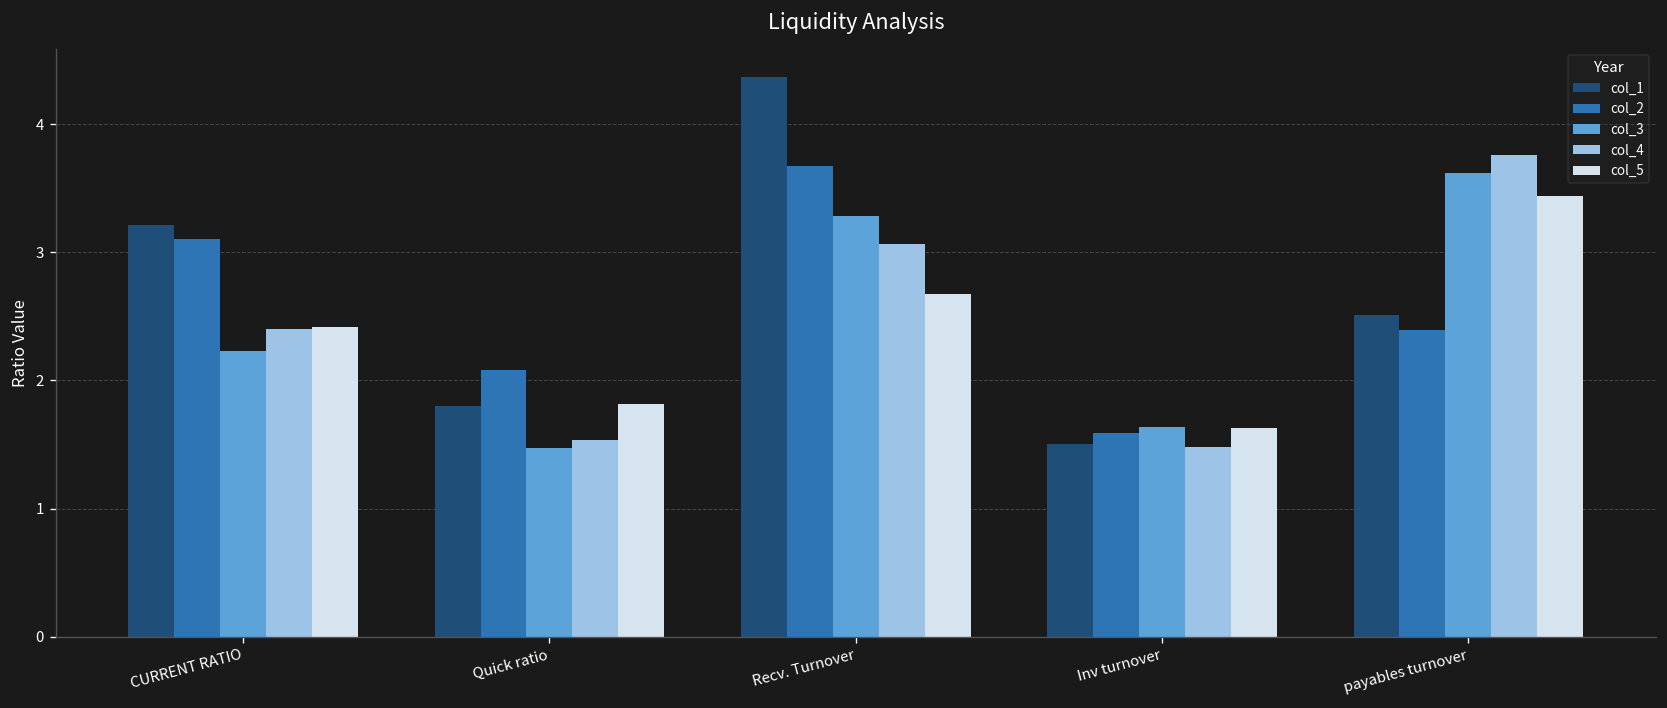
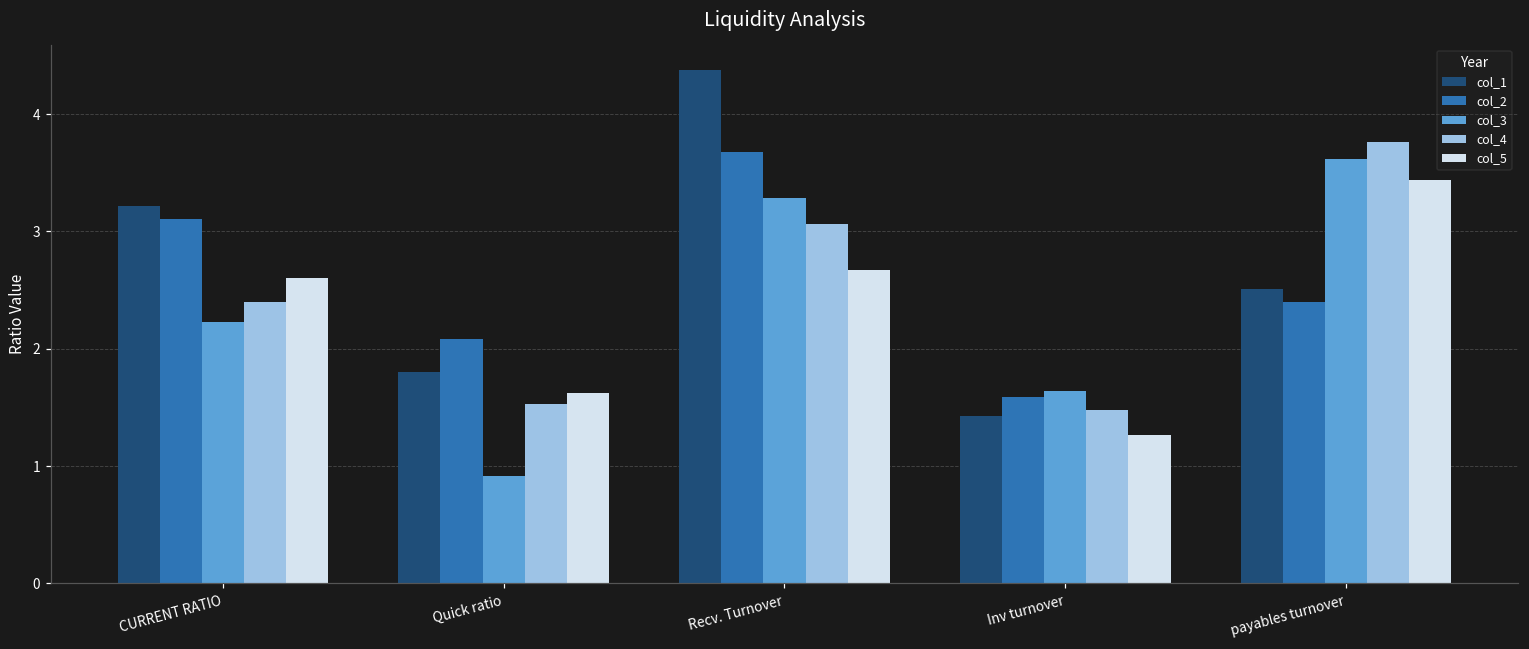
col_5, CURRENT RATIO: 2.42 -> 2.60
col_3, Quick ratio: 1.47 -> 0.91
col_5, Quick ratio: 1.82 -> 1.63
col_1, Inv turnover: 1.50 -> 1.43
col_5, Inv turnover: 1.63 -> 1.26
